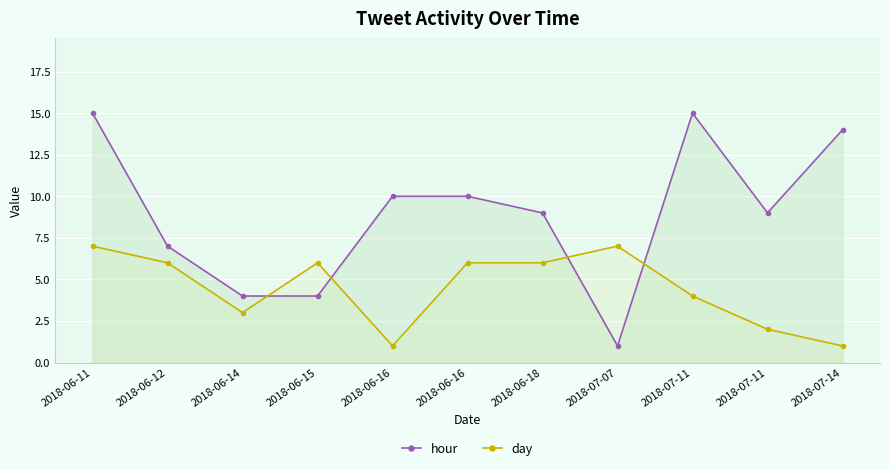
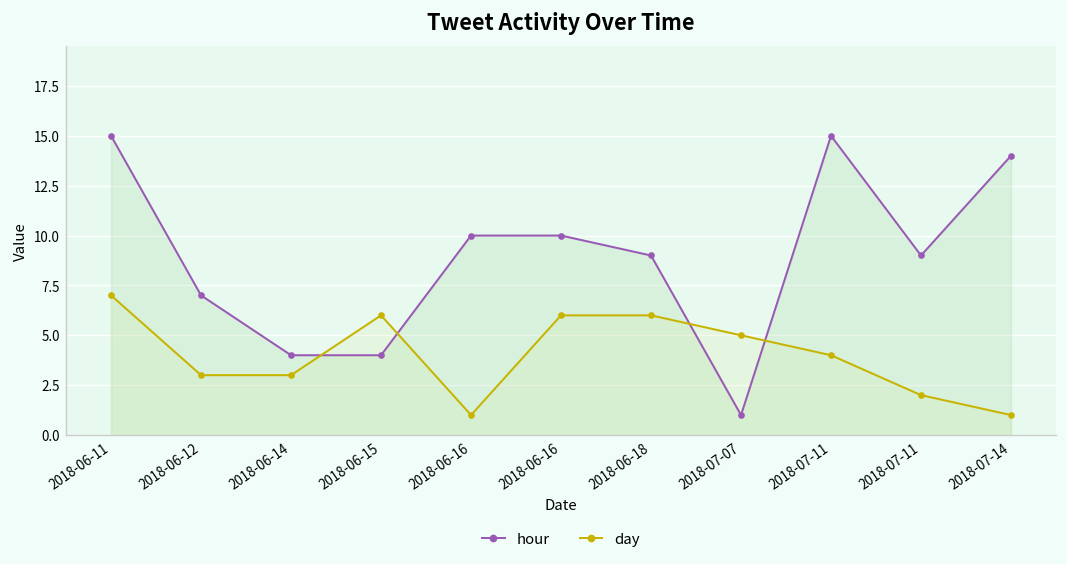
day, 2018-06-12: 6 -> 3
day, 2018-07-07: 7 -> 5
